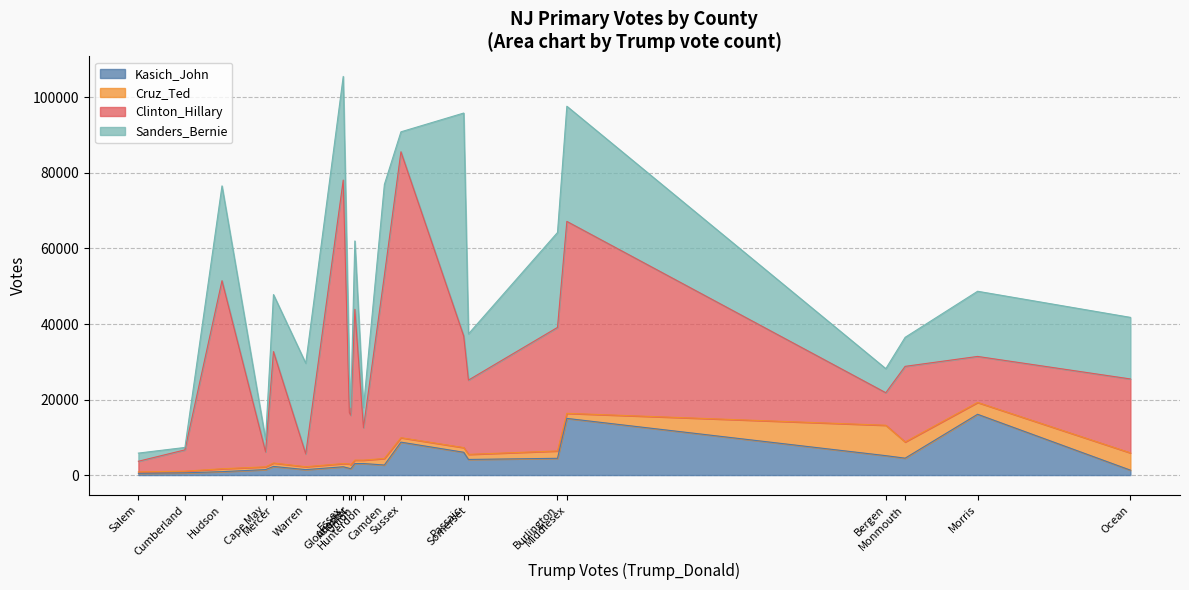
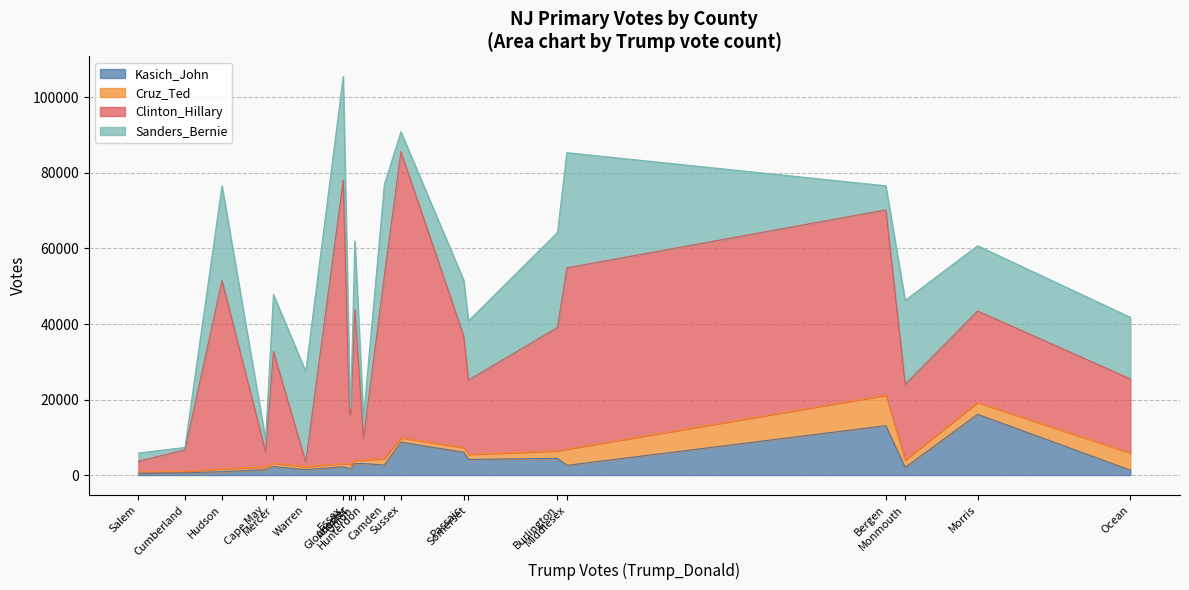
Clinton_Hillary, Warren: 3000 -> 1000
Clinton_Hillary, Hunterdon: 9000 -> 6000
Sanders_Bernie, Passaic: 59000 -> 15000
Sanders_Bernie, Somerset: 12000 -> 16000
Kasich_John, Middlesex: 15000 -> 3000
Cruz_Ted, Middlesex: 1000 -> 4000
Clinton_Hillary, Middlesex: 51000 -> 48000
Kasich_John, Bergen: 5000 -> 13000
Clinton_Hillary, Bergen: 9000 -> 49000
Kasich_John, Monmouth: 4000 -> 2000
Cruz_Ted, Monmouth: 4000 -> 2000
Sanders_Bernie, Monmouth: 8000 -> 22000
Clinton_Hillary, Morris: 12000 -> 24000
